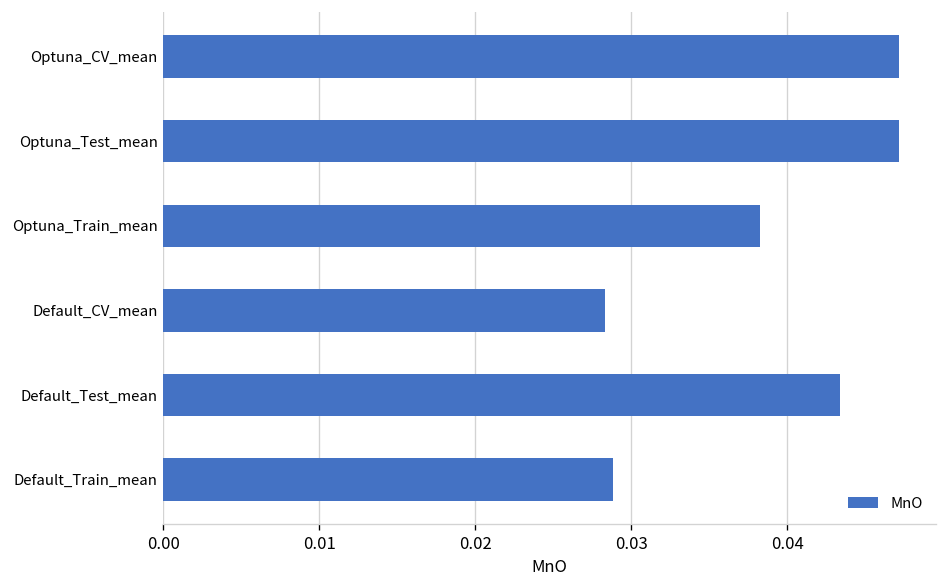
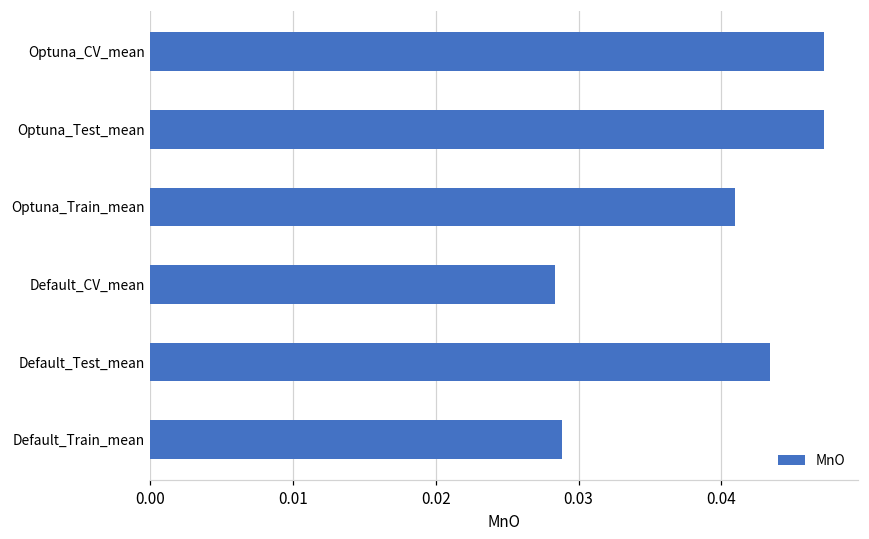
Optuna_Train_mean: 0.0383 -> 0.0410
